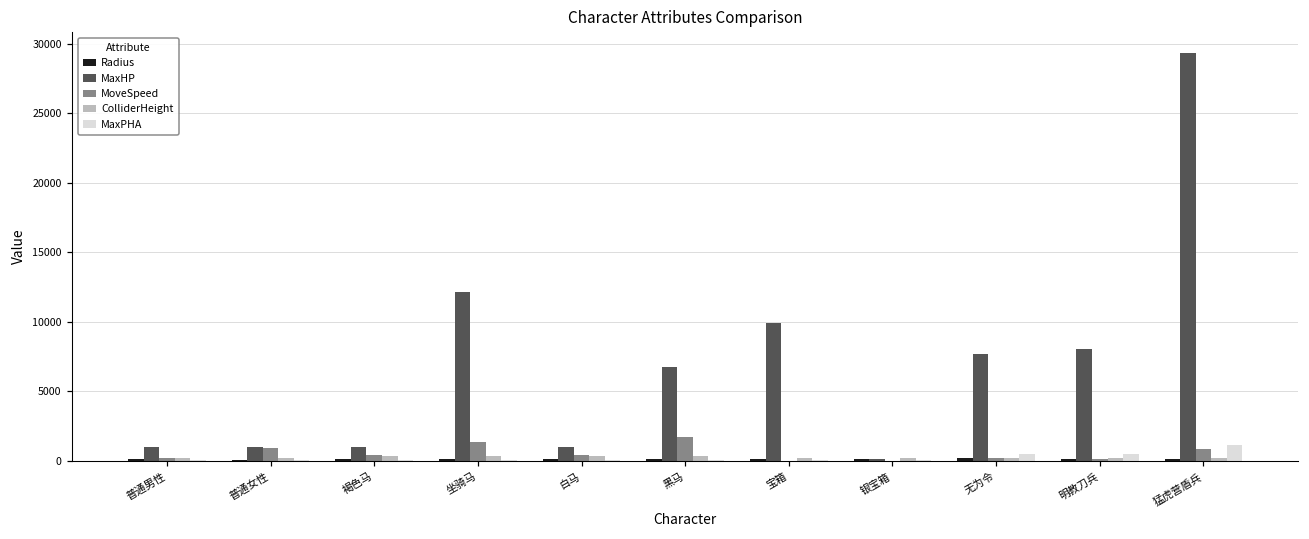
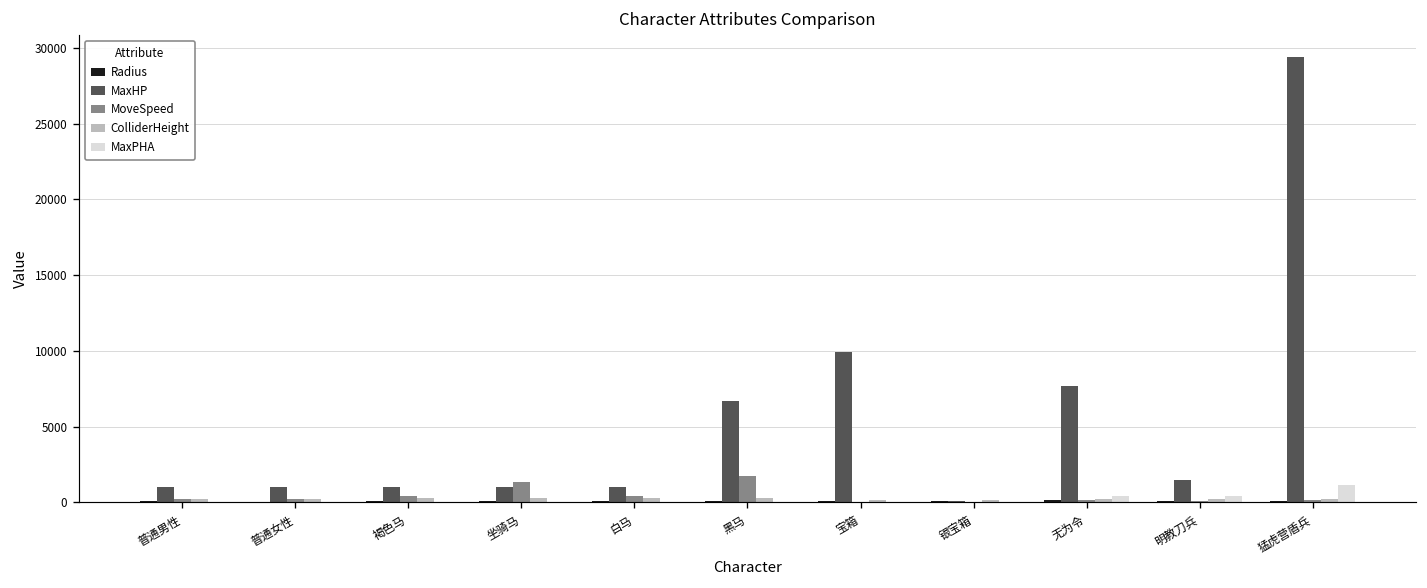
MoveSpeed, 普通女性: 900 -> 200
MaxHP, 坐骑马: 12200 -> 1000
MaxHP, 明教刀兵: 8000 -> 1500
MoveSpeed, 猛虎营盾兵: 800 -> 200
